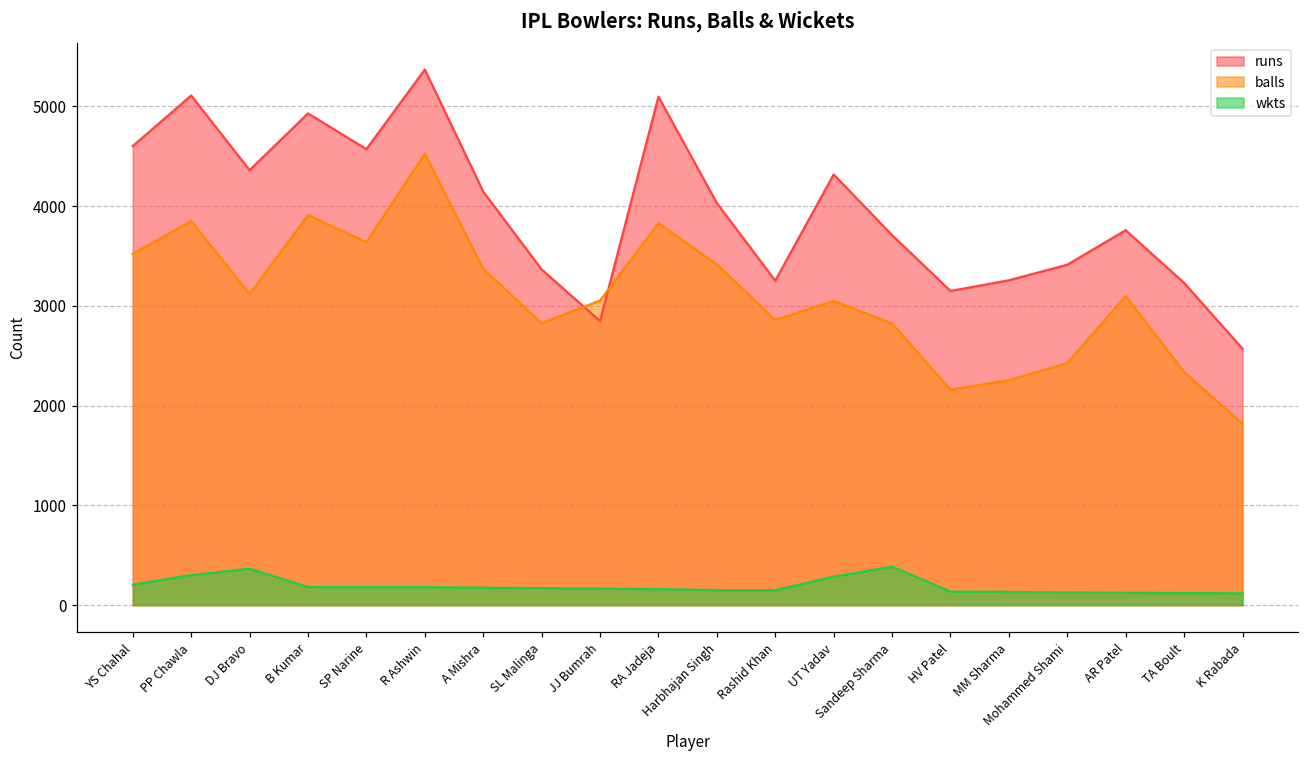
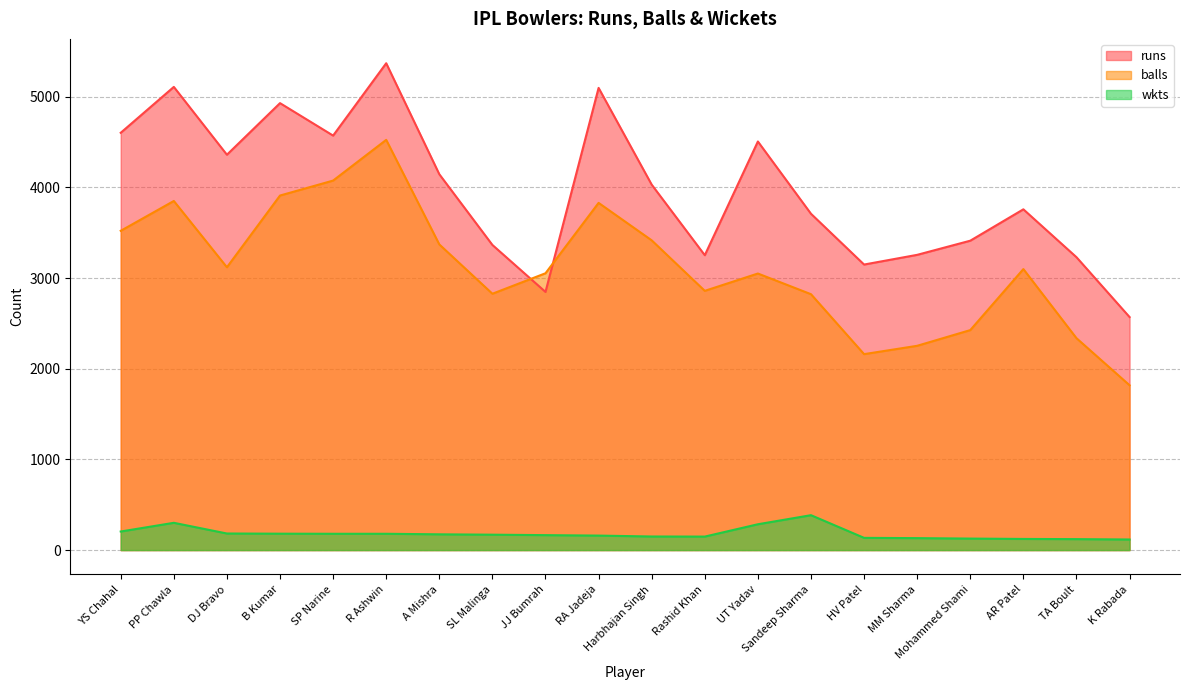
wkts, DJ Bravo: 400 -> 200
balls, SP Narine: 3600 -> 4100
runs, UT Yadav: 4300 -> 4500
